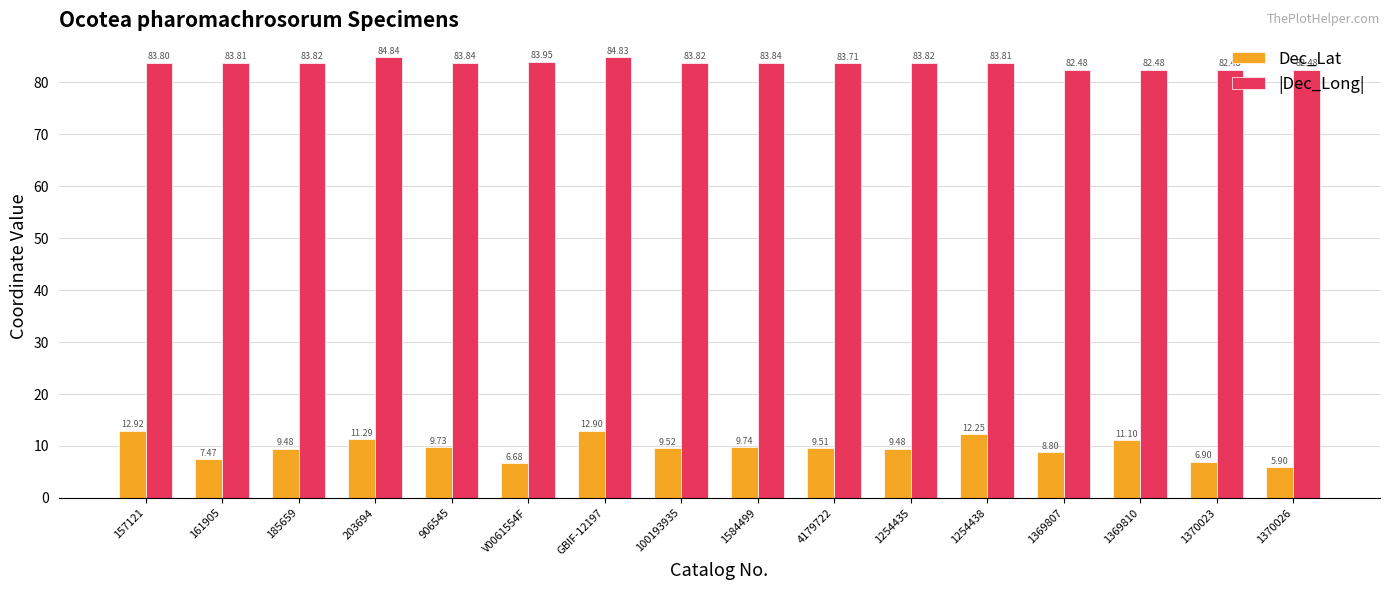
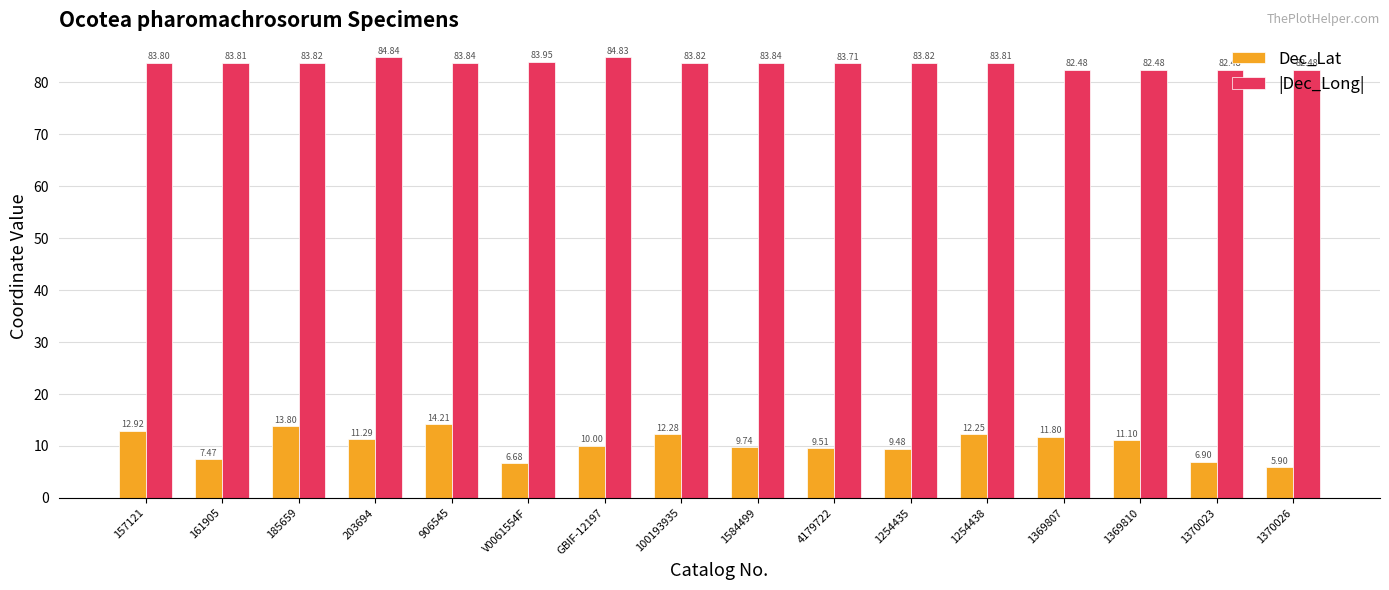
Dec_Lat, 185659: 9.48 -> 13.80
Dec_Lat, 906545: 9.73 -> 14.21
Dec_Lat, GBIF-12197: 12.90 -> 10.00
Dec_Lat, 100193935: 9.52 -> 12.28
Dec_Lat, 1369807: 8.80 -> 11.80
